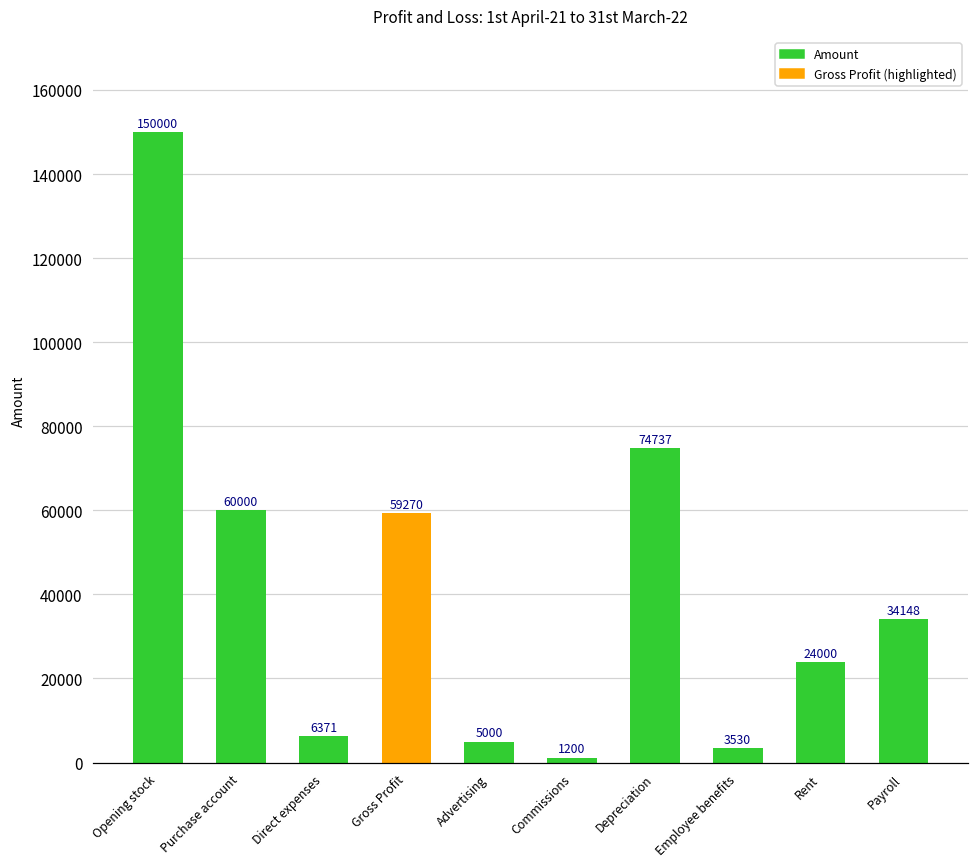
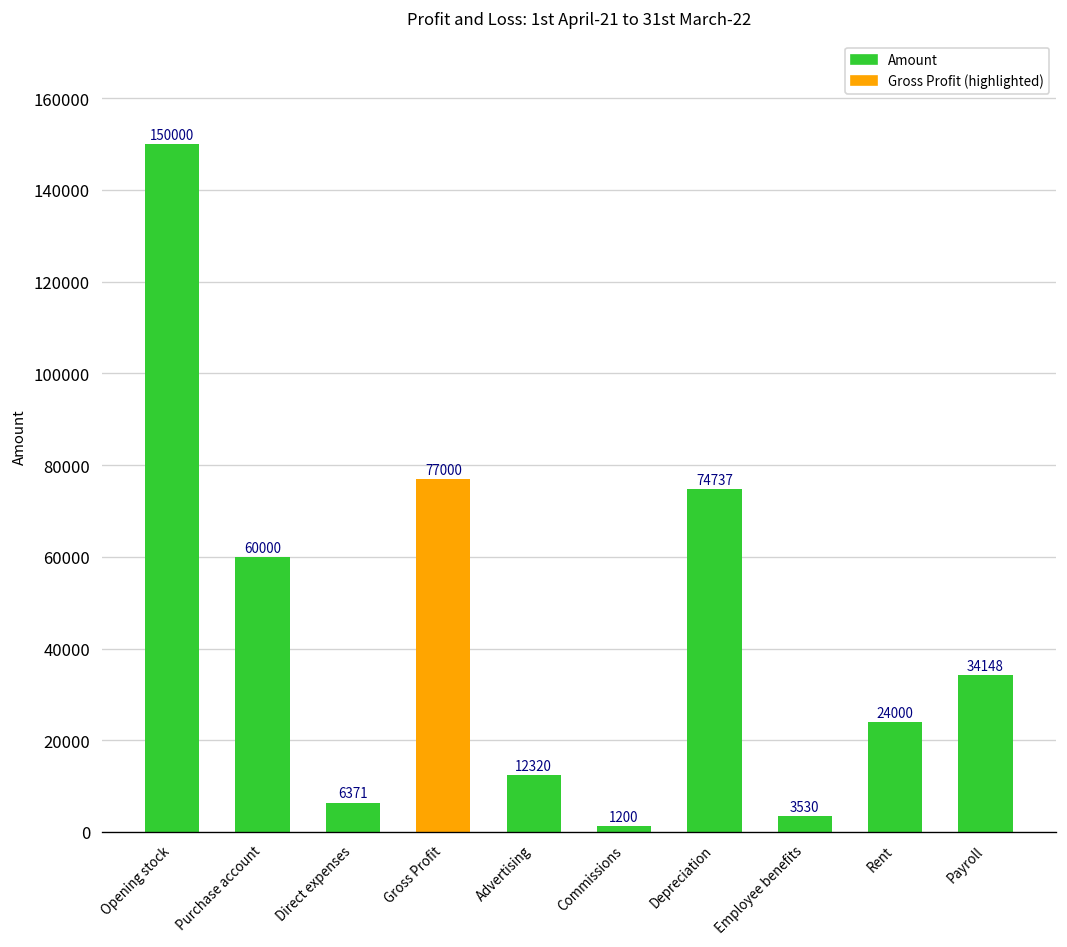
Gross Profit: 59270 -> 77000
Advertising: 5000 -> 12320
